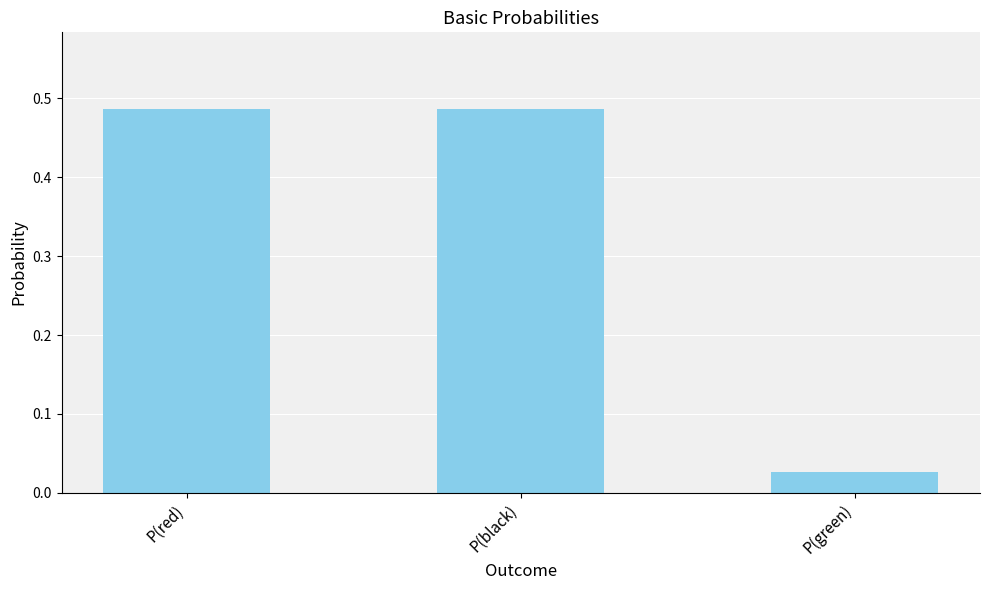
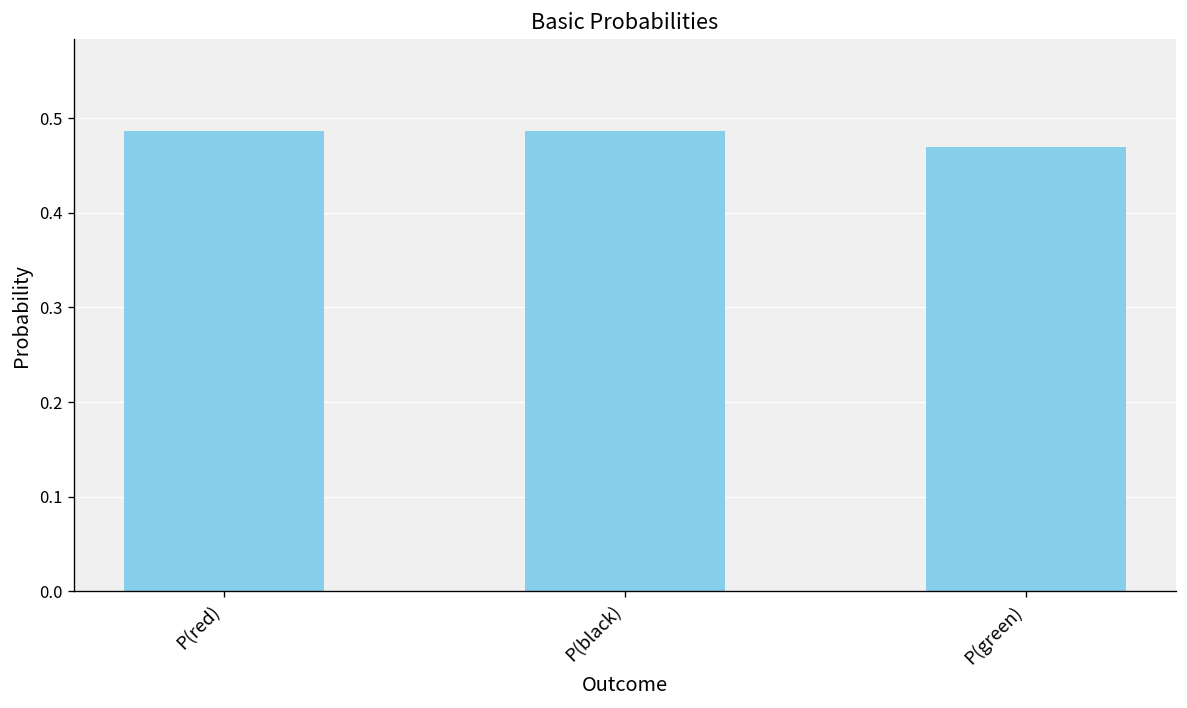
P(green): 0.03 -> 0.47
